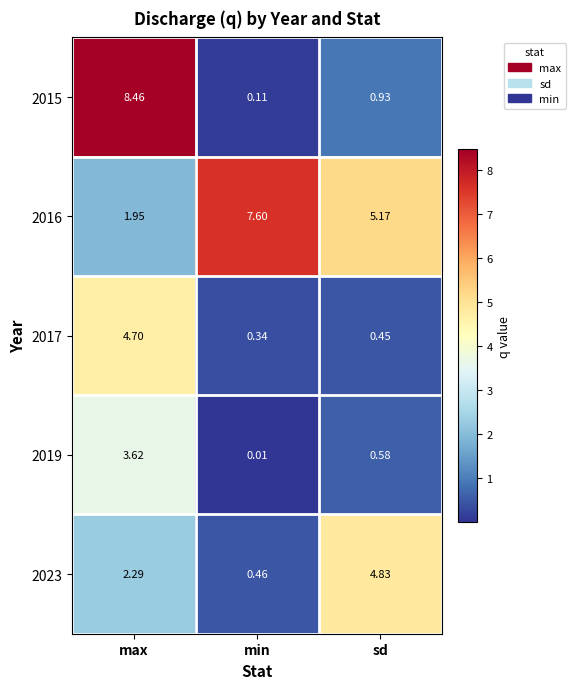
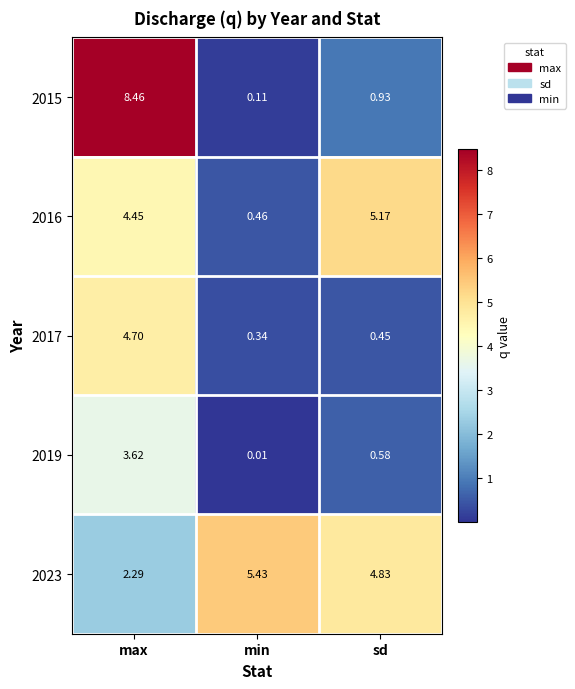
2016, max: 1.95 -> 4.45
2016, min: 7.60 -> 0.46
2023, min: 0.46 -> 5.43
